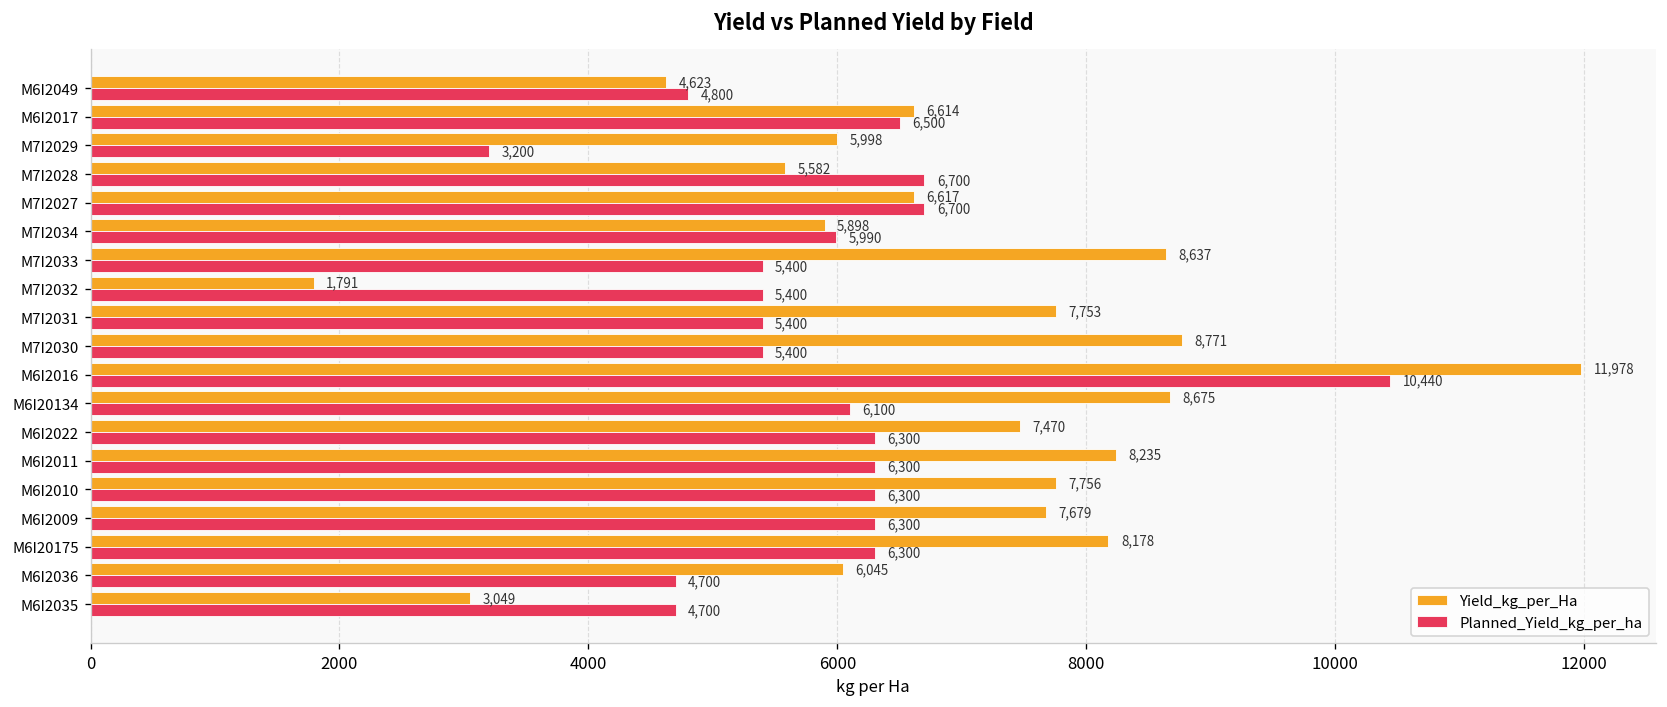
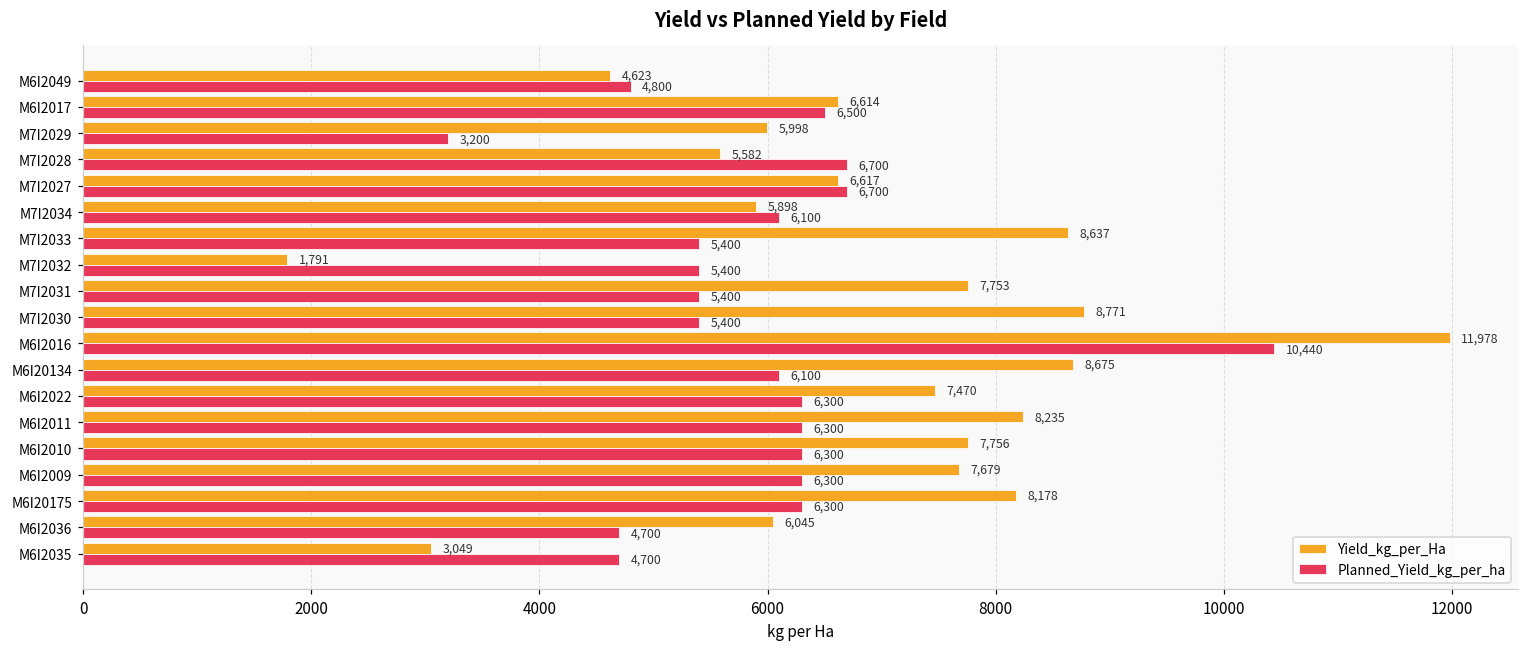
Planned_Yield_kg_per_ha, M7I2034: 5,990 -> 6,100
